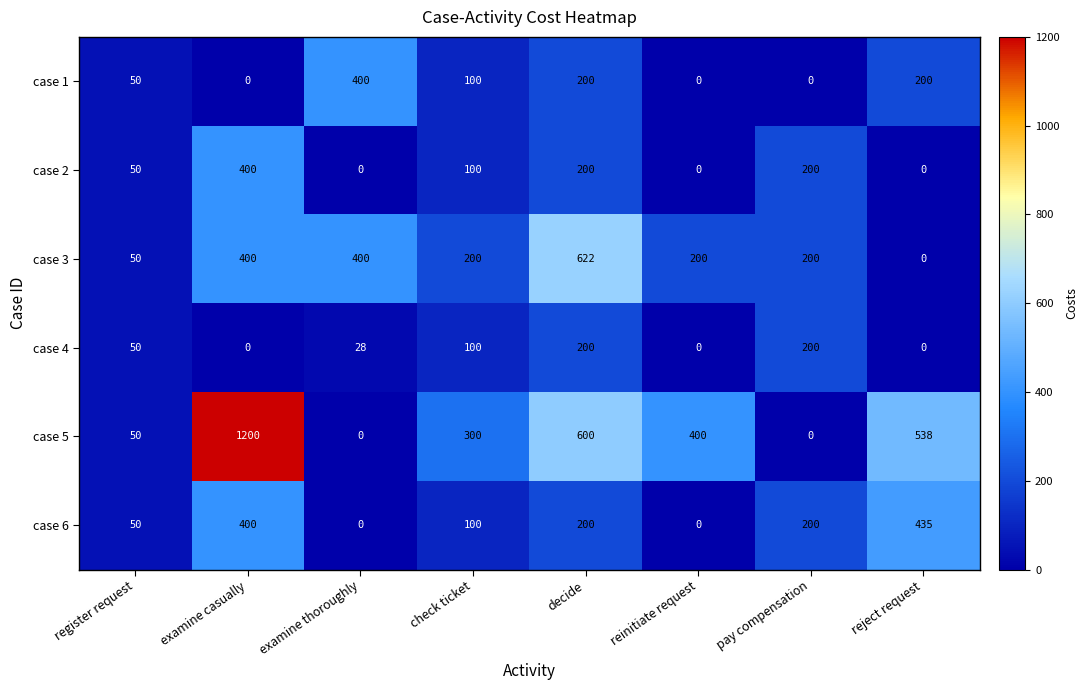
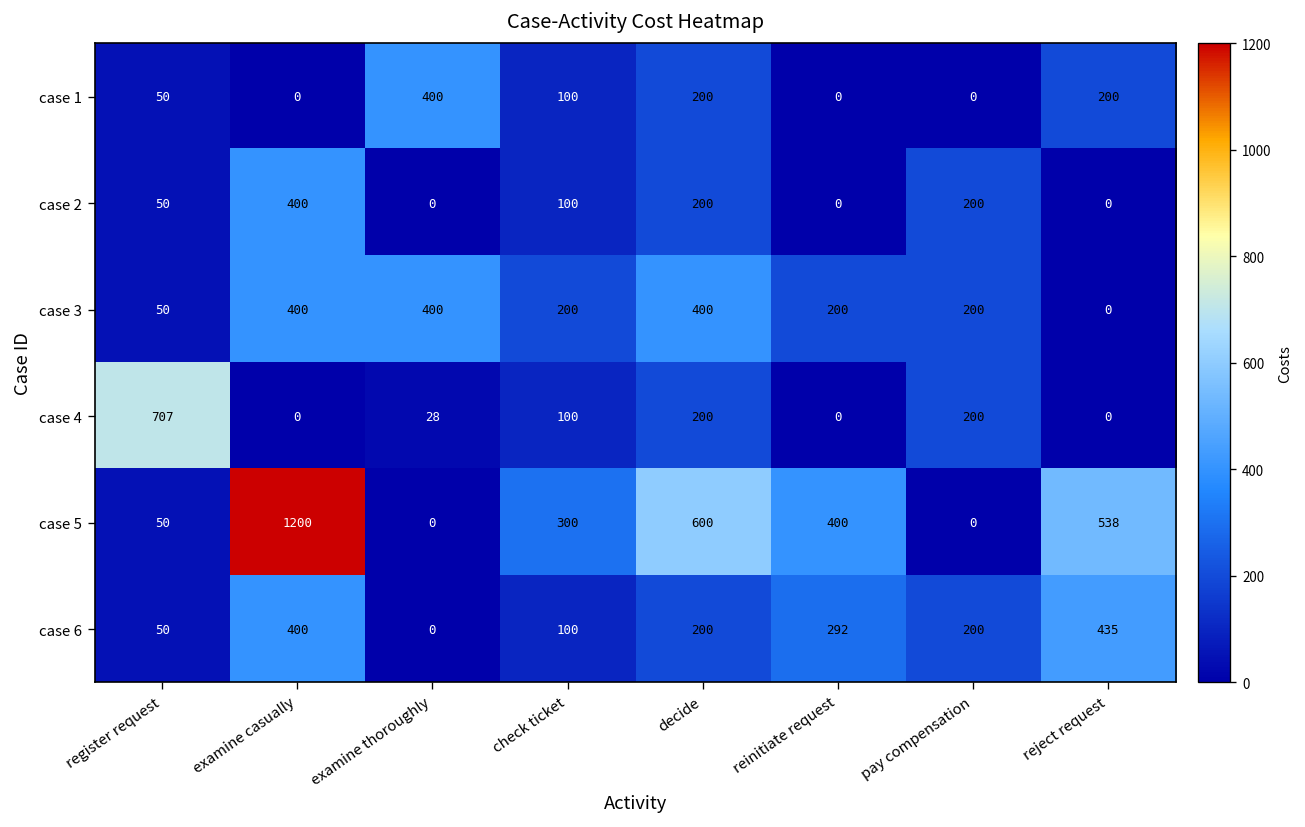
case 3, decide: 622 -> 400
case 4, register request: 50 -> 707
case 6, reinitiate request: 0 -> 292
